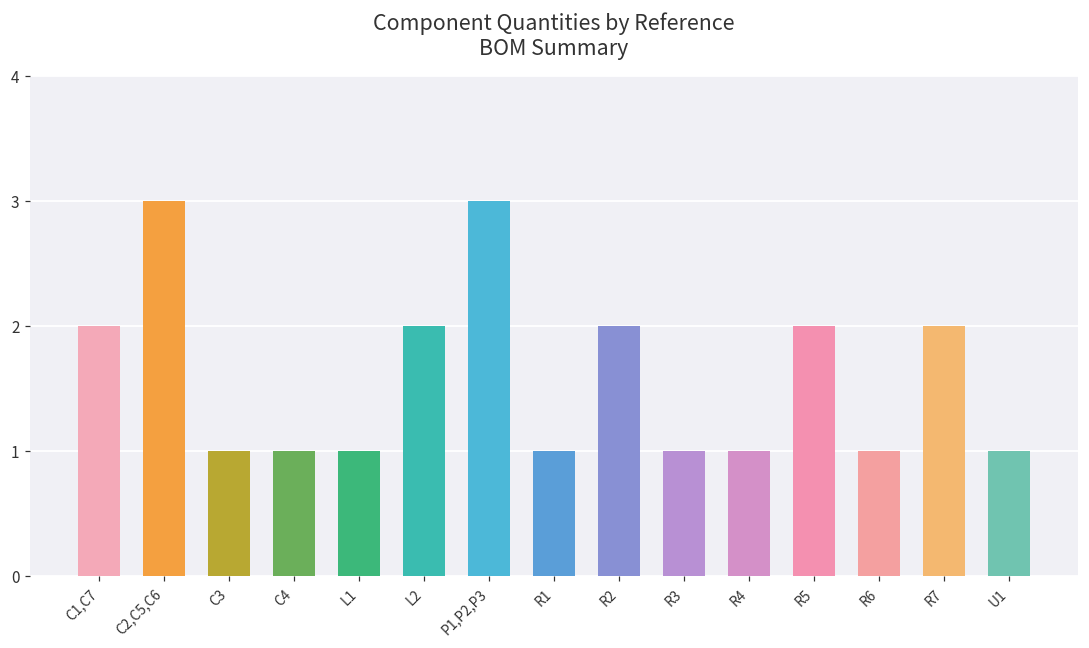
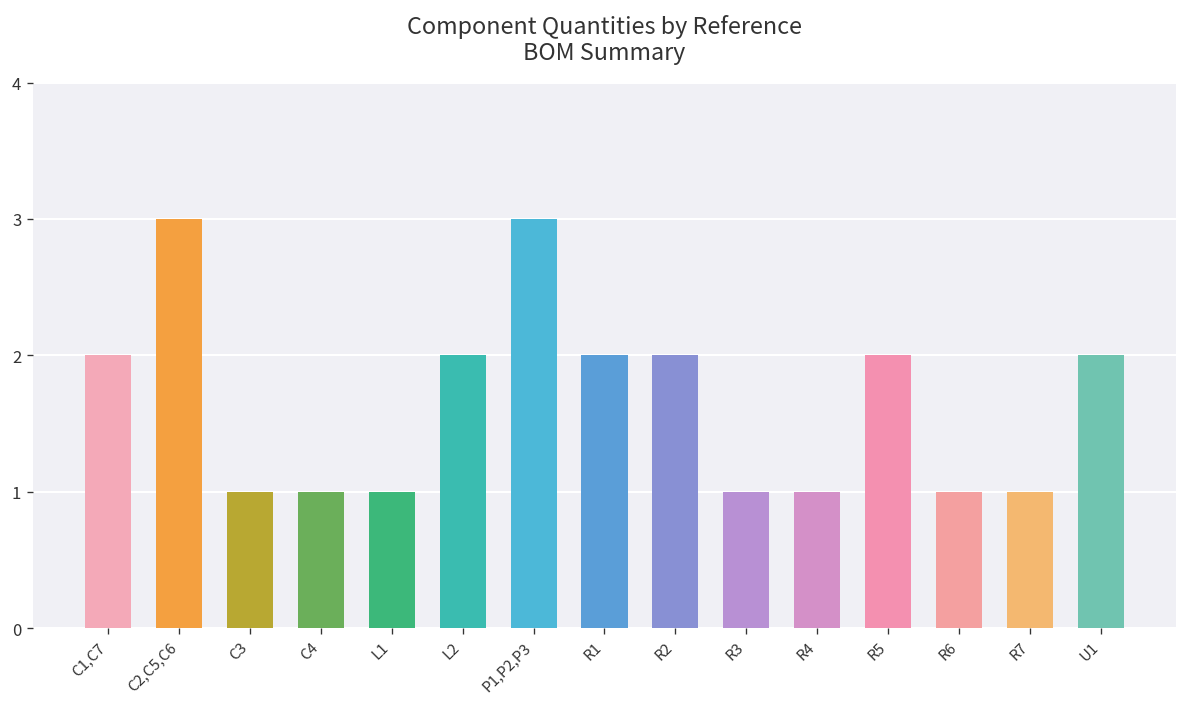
R1: 1 -> 2
R7: 2 -> 1
U1: 1 -> 2
